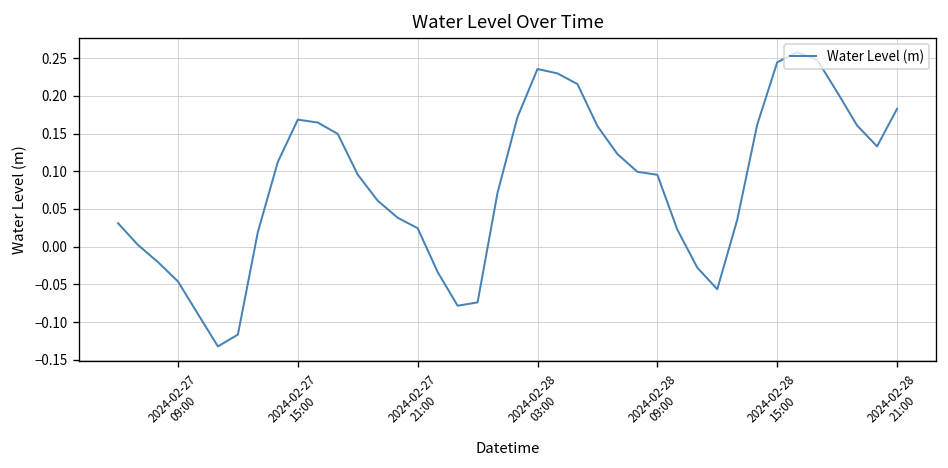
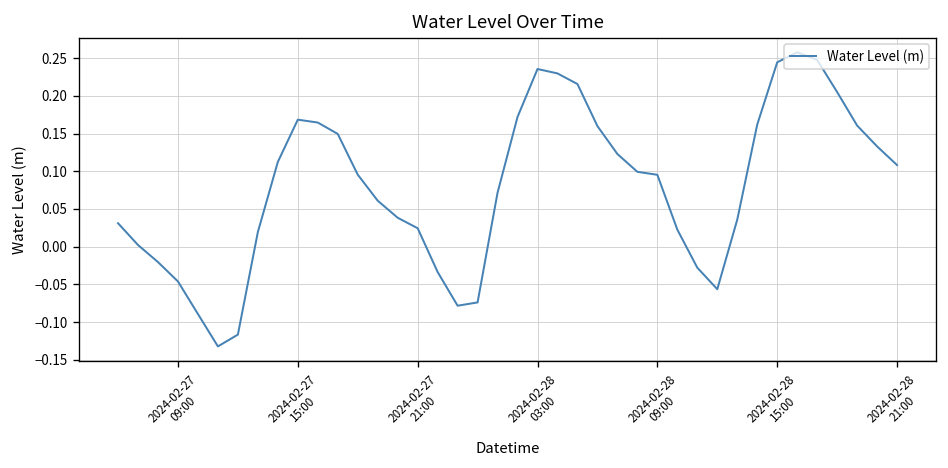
2024-02-28 21:00: 0.18 -> 0.11
